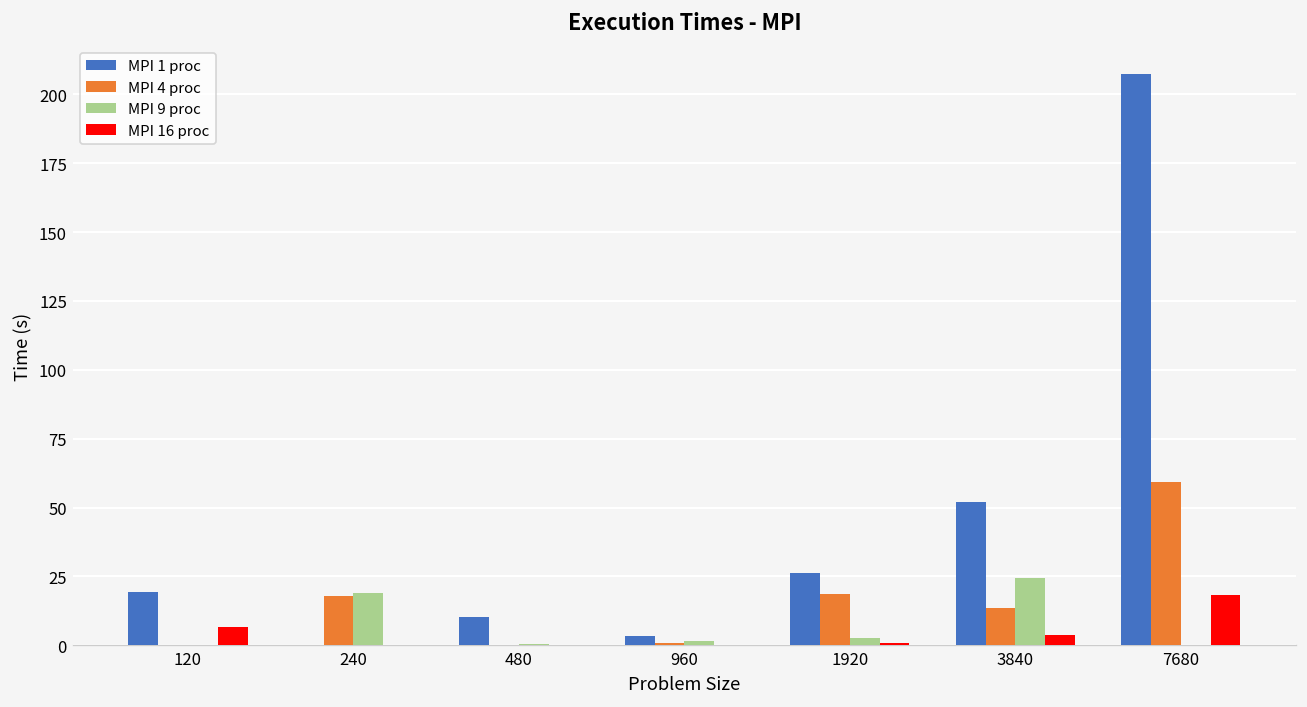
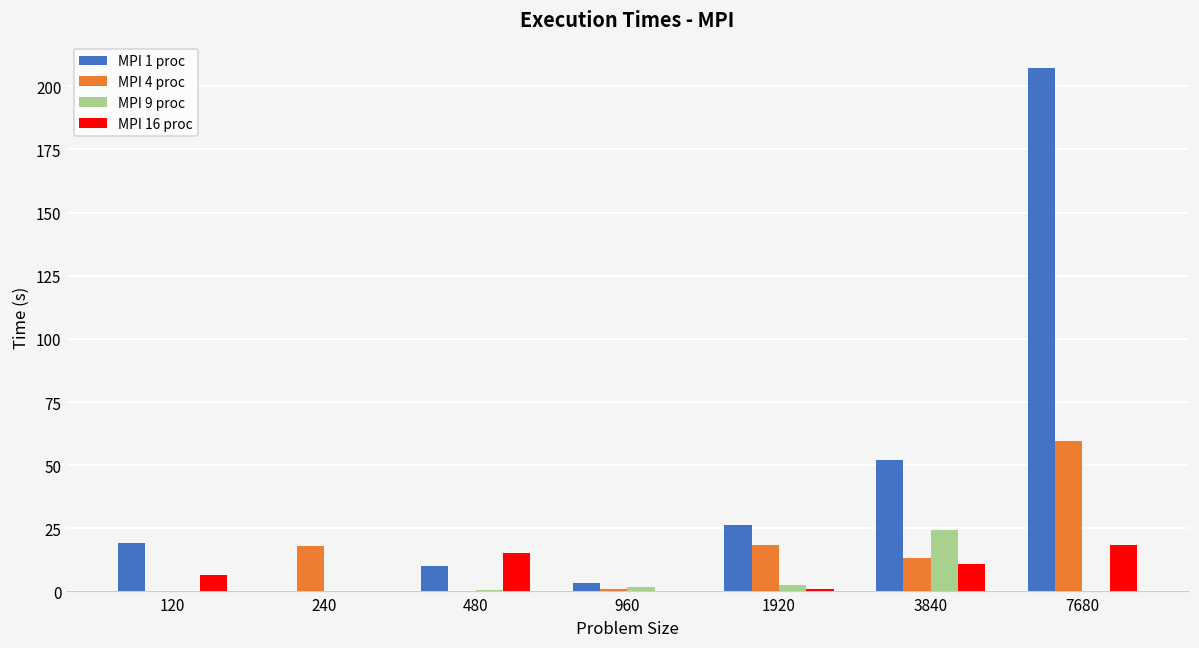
MPI 9 proc, 240: 19 -> 0
MPI 16 proc, 480: 0 -> 15
MPI 16 proc, 3840: 4 -> 11
